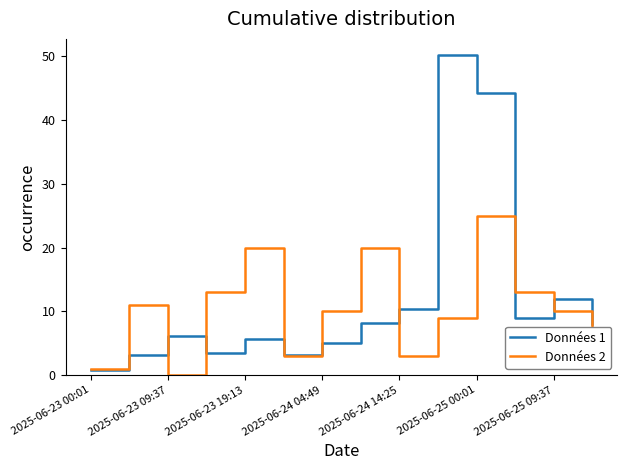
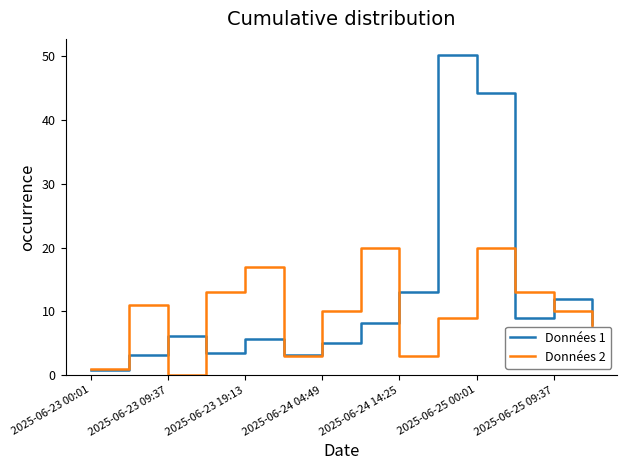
Données 2, 2025-06-23 19:13: 20 -> 17
Données 1, 2025-06-24 14:25: 10 -> 13
Données 2, 2025-06-25 00:01: 25 -> 20
